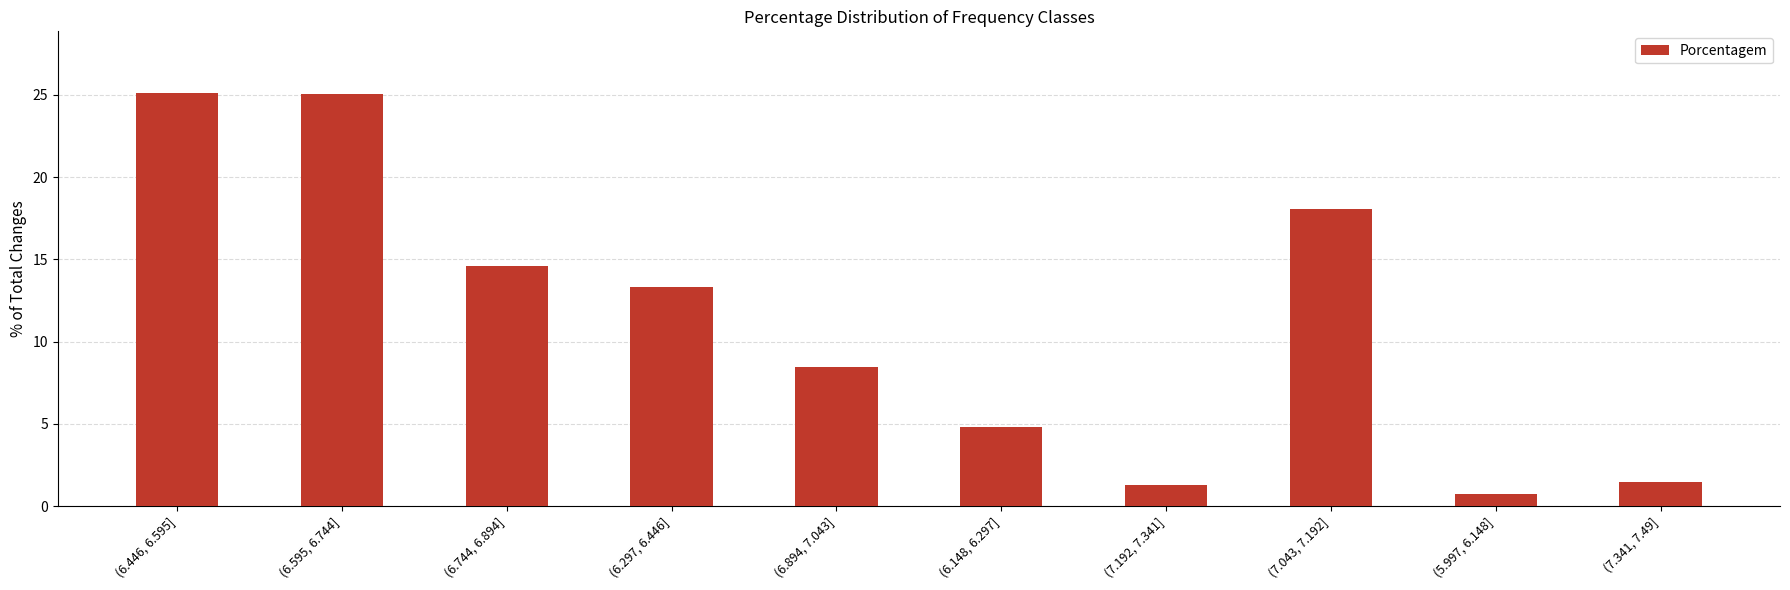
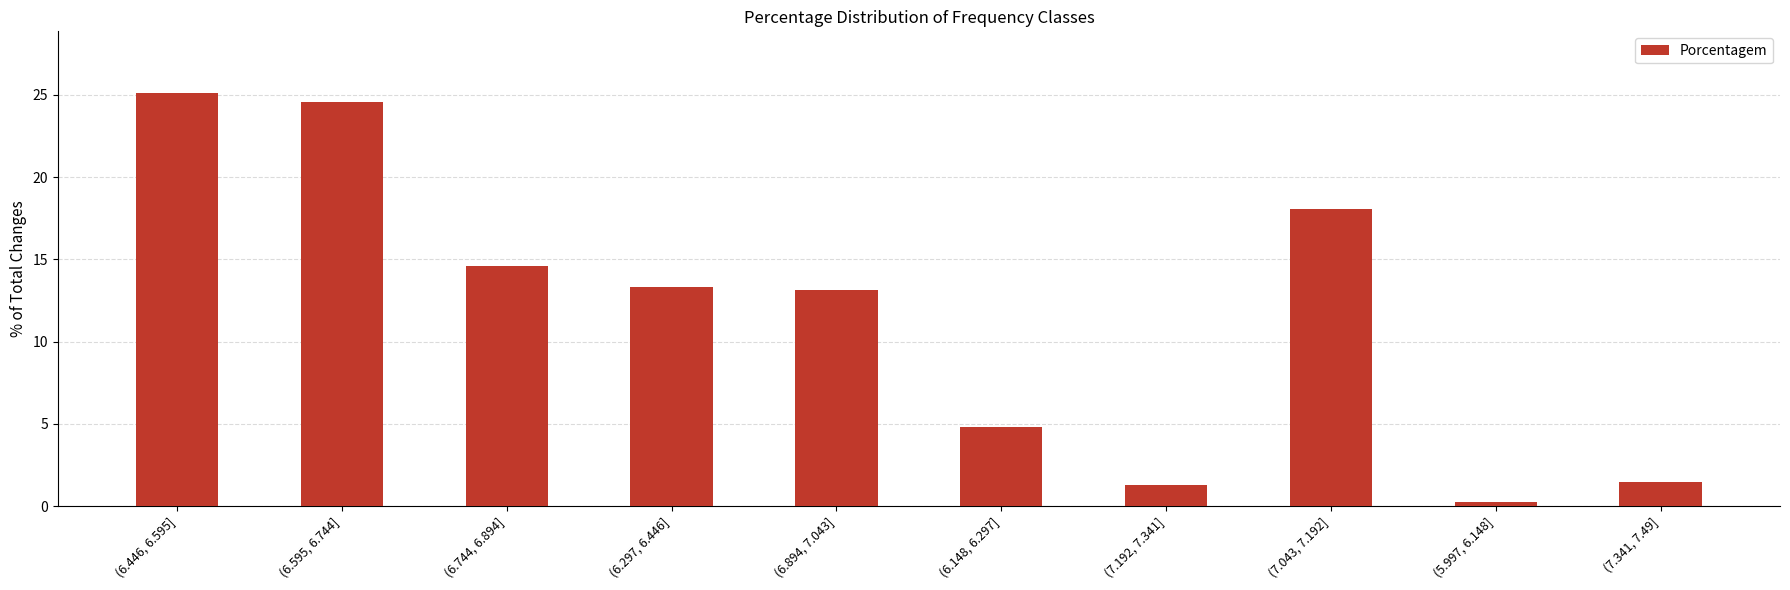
(6.595, 6.744]: 25.0 -> 24.5
(6.894, 7.043]: 8.5 -> 13.1
(5.997, 6.148]: 0.8 -> 0.3
